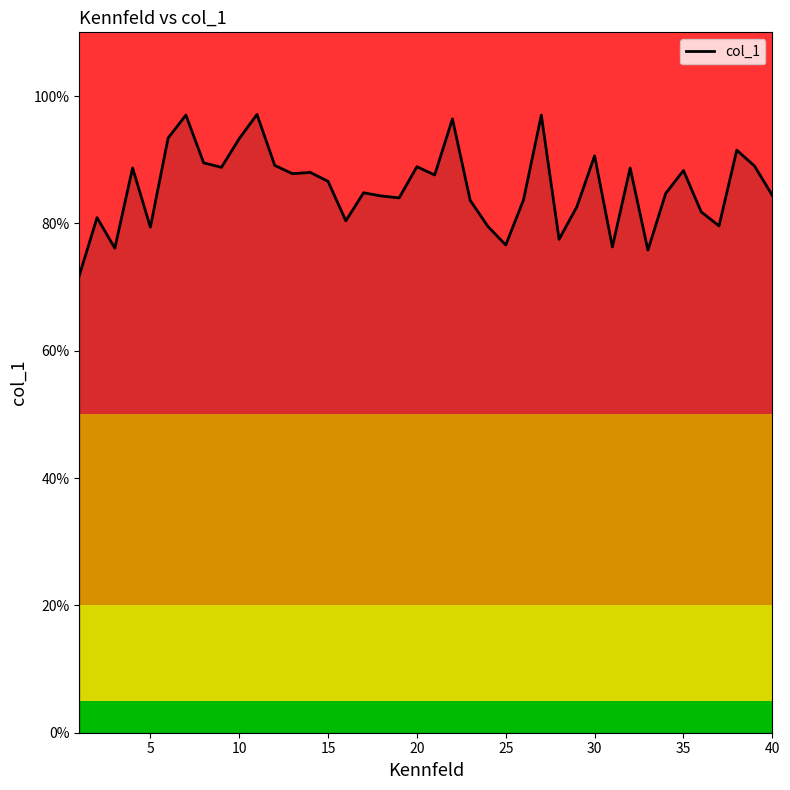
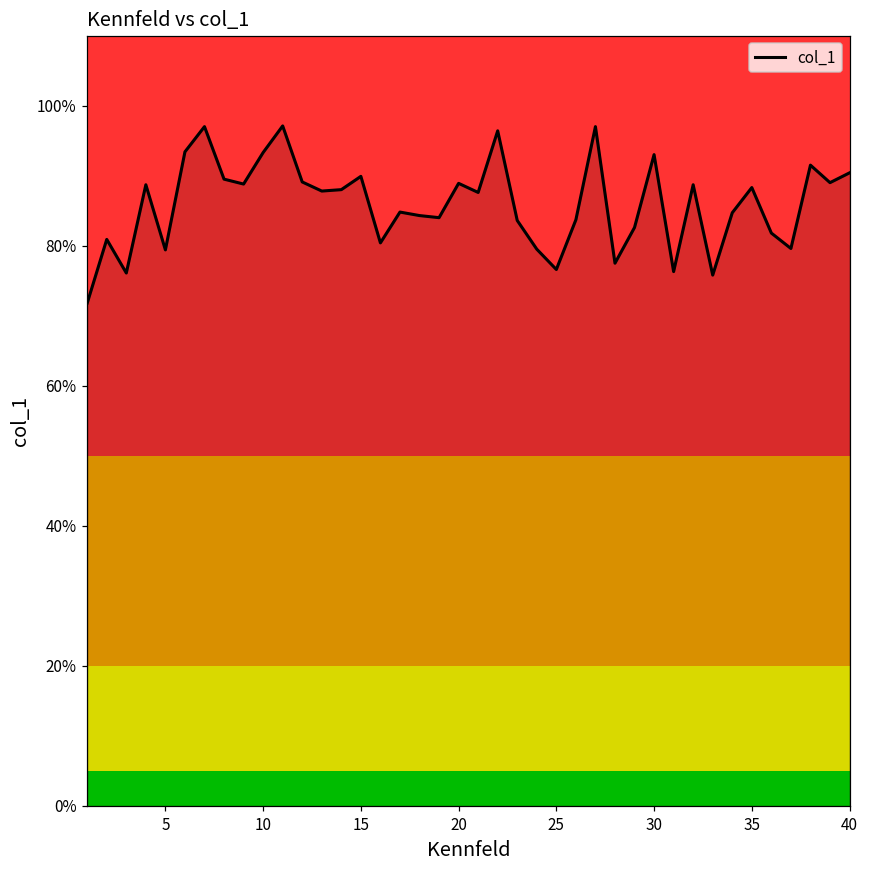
15: 87% -> 90%
30: 91% -> 93%
40: 84% -> 90%
